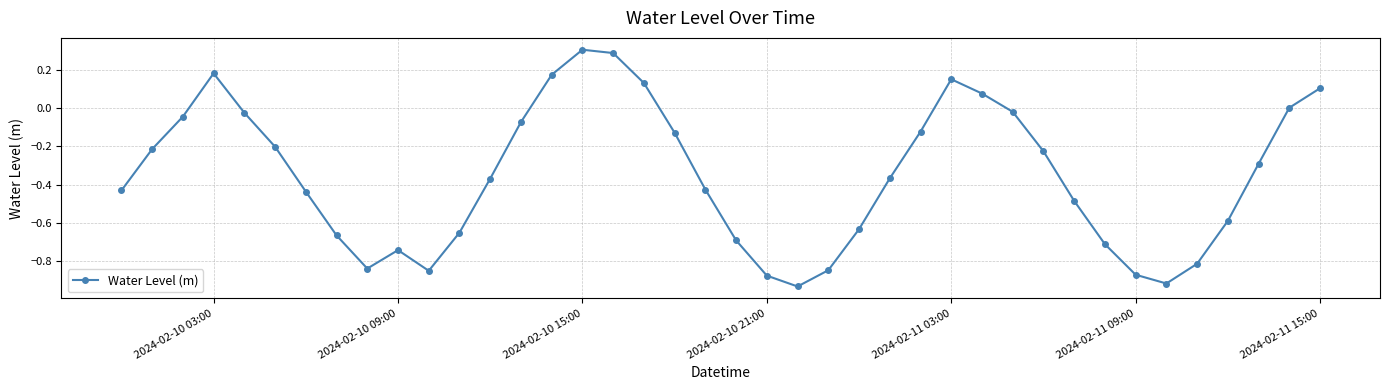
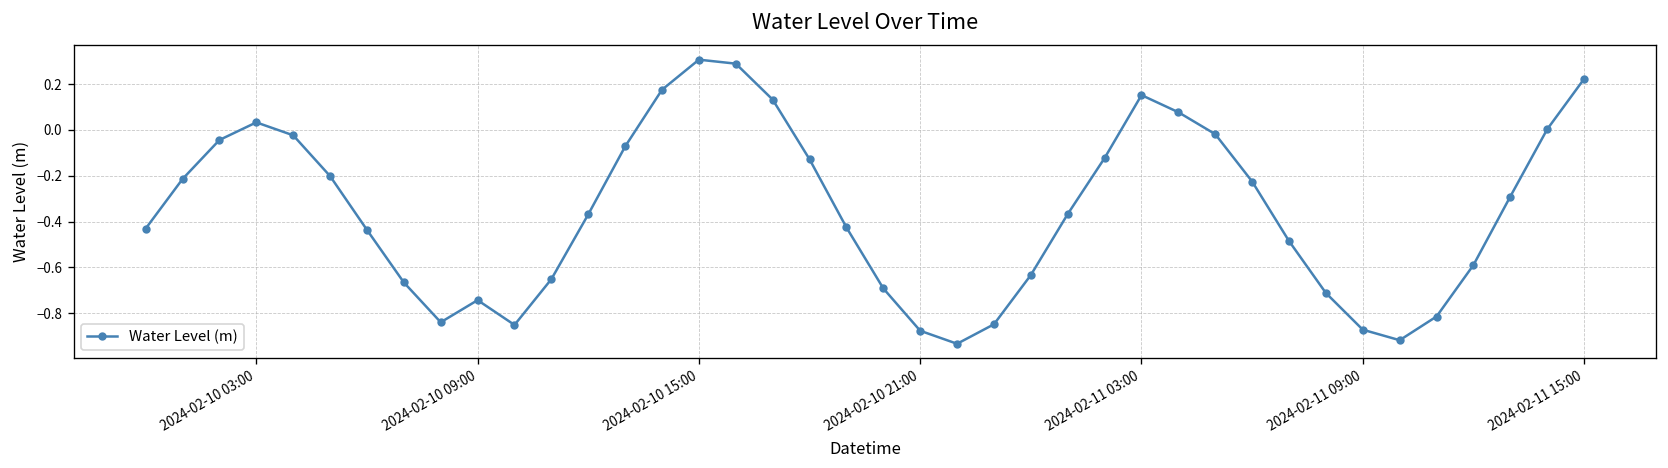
2024-02-10 03:00: 0.18 -> 0.03
2024-02-11 15:00: 0.10 -> 0.22
